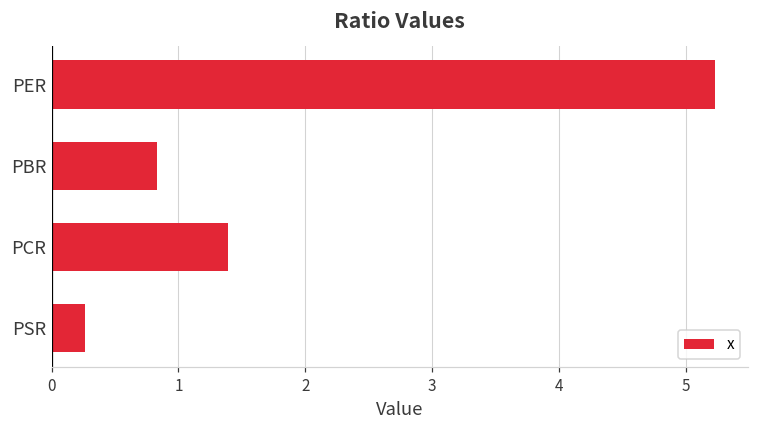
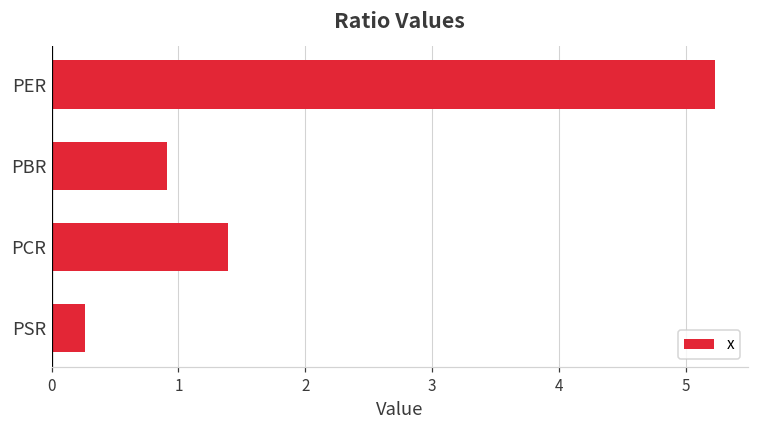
PBR: 0.84 -> 0.91
